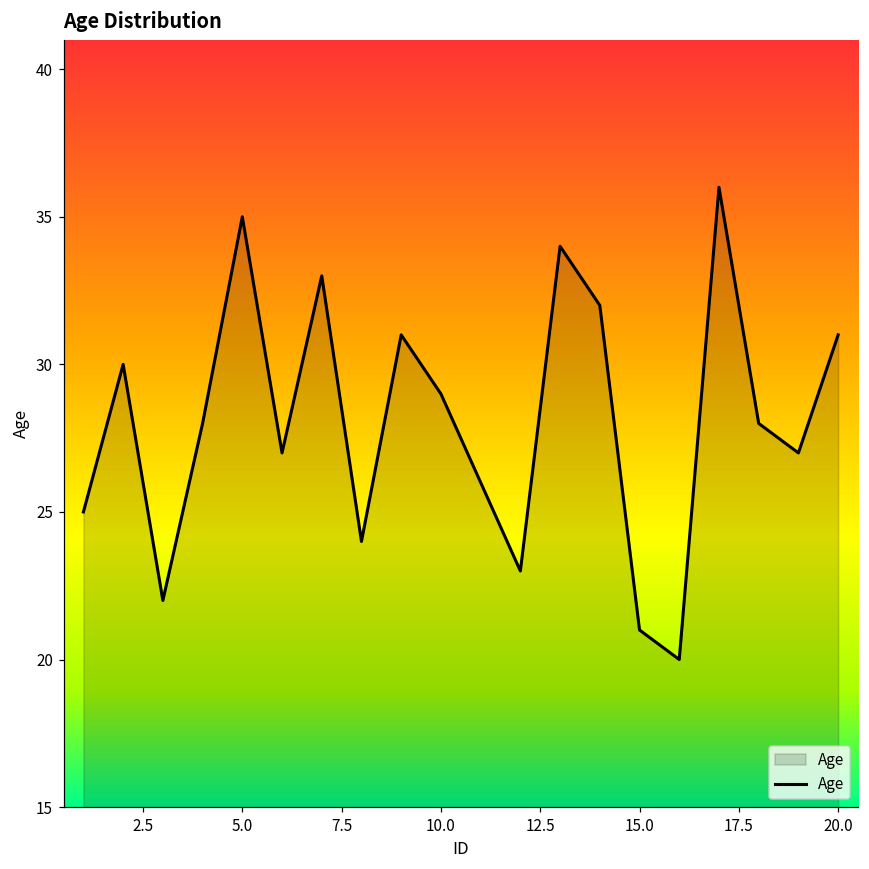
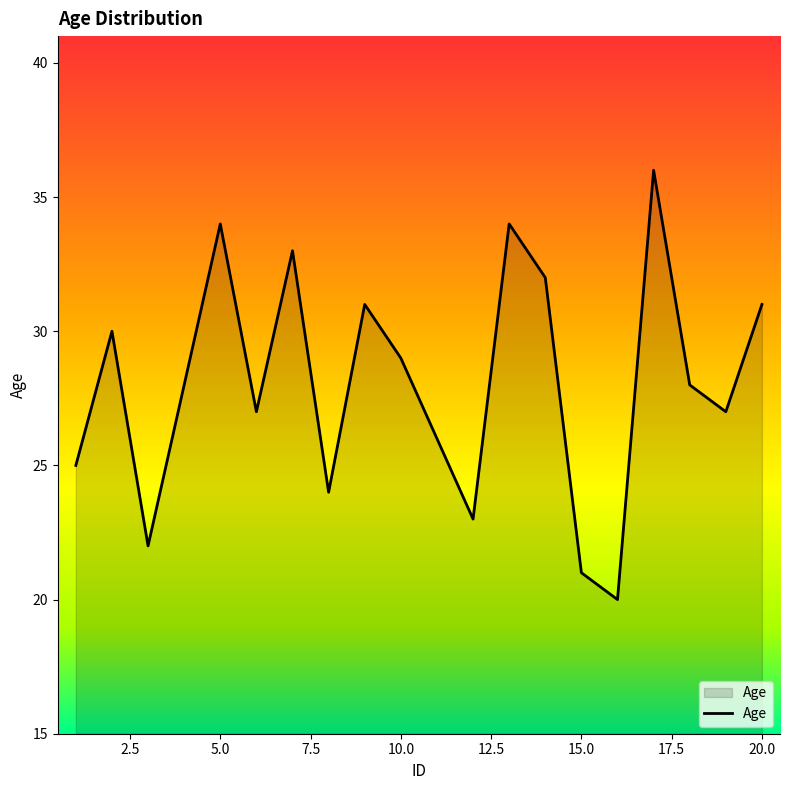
5.0: 35 -> 34
